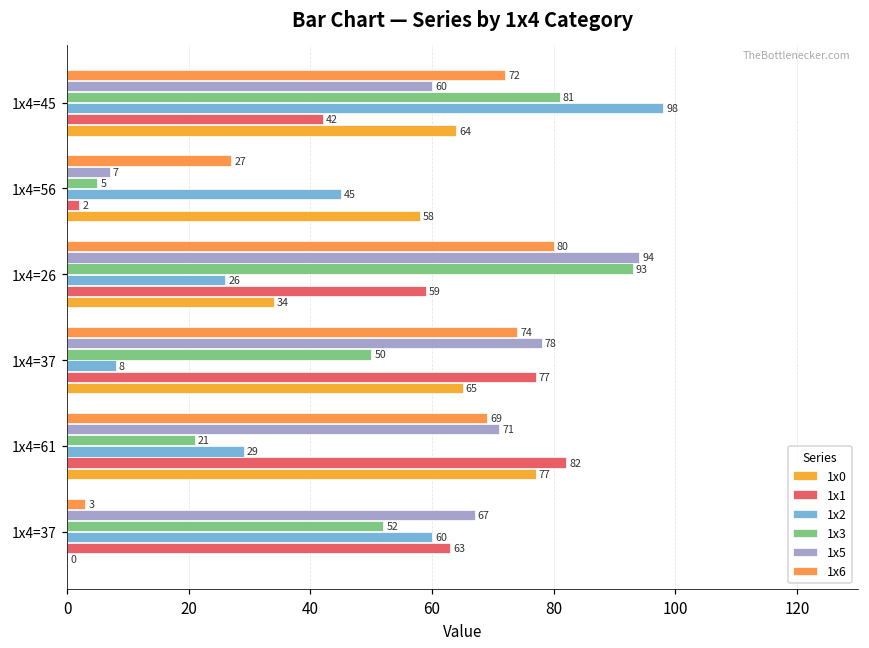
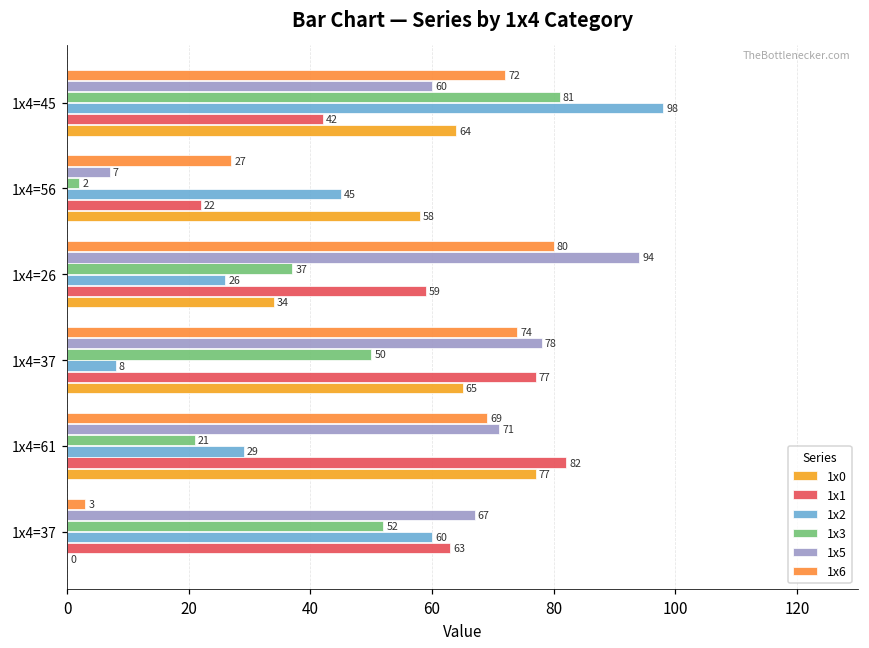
1x3, 1x4=56: 5 -> 2
1x1, 1x4=56: 2 -> 22
1x3, 1x4=26: 93 -> 37
